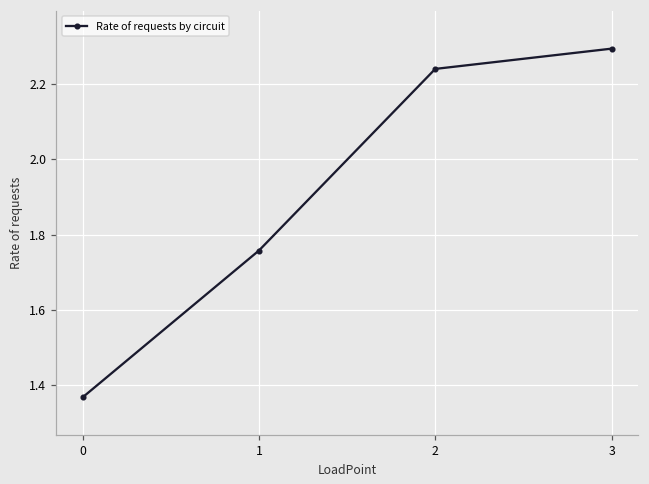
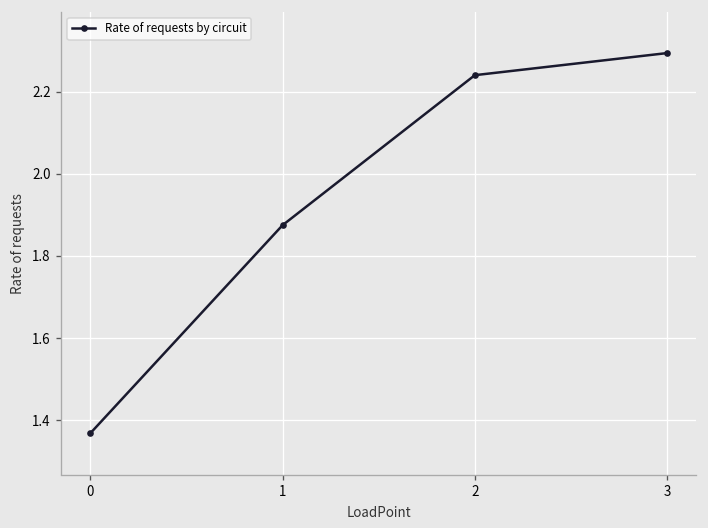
1: 1.76 -> 1.87
